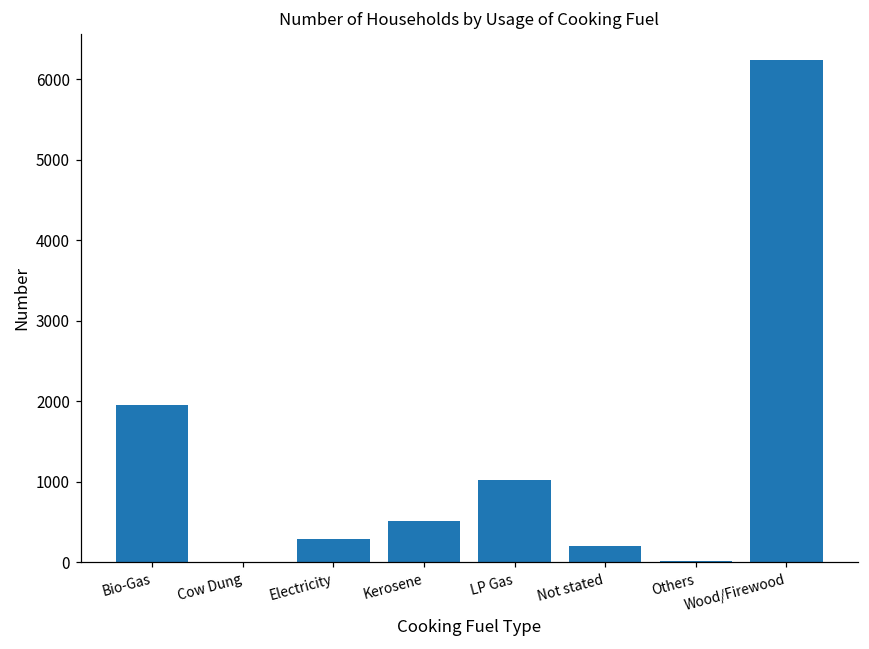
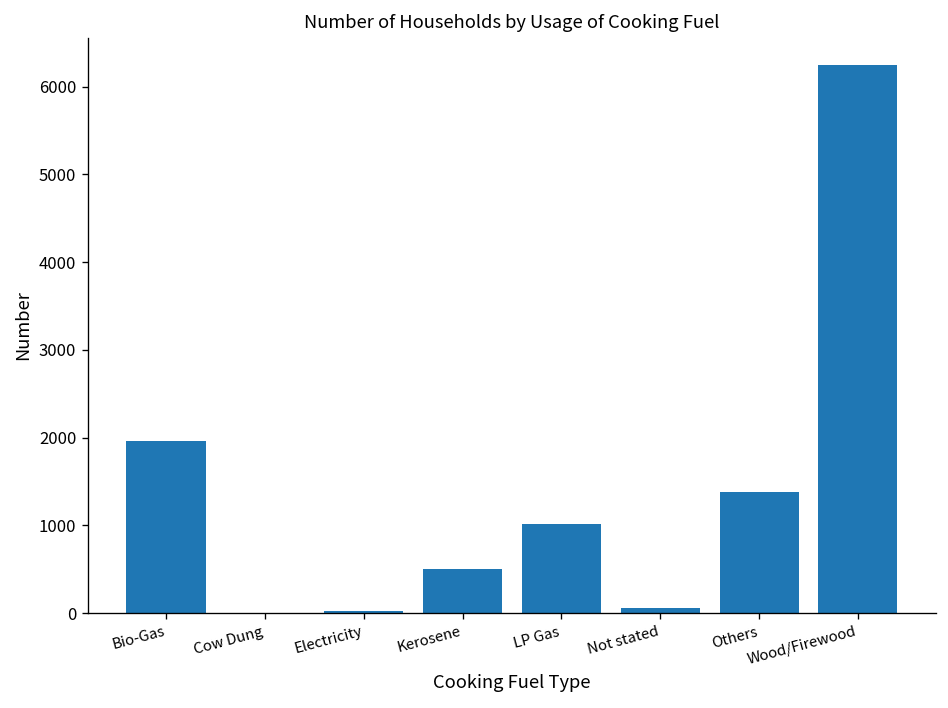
Electricity: 300 -> 0
Not stated: 200 -> 100
Others: 0 -> 1400
